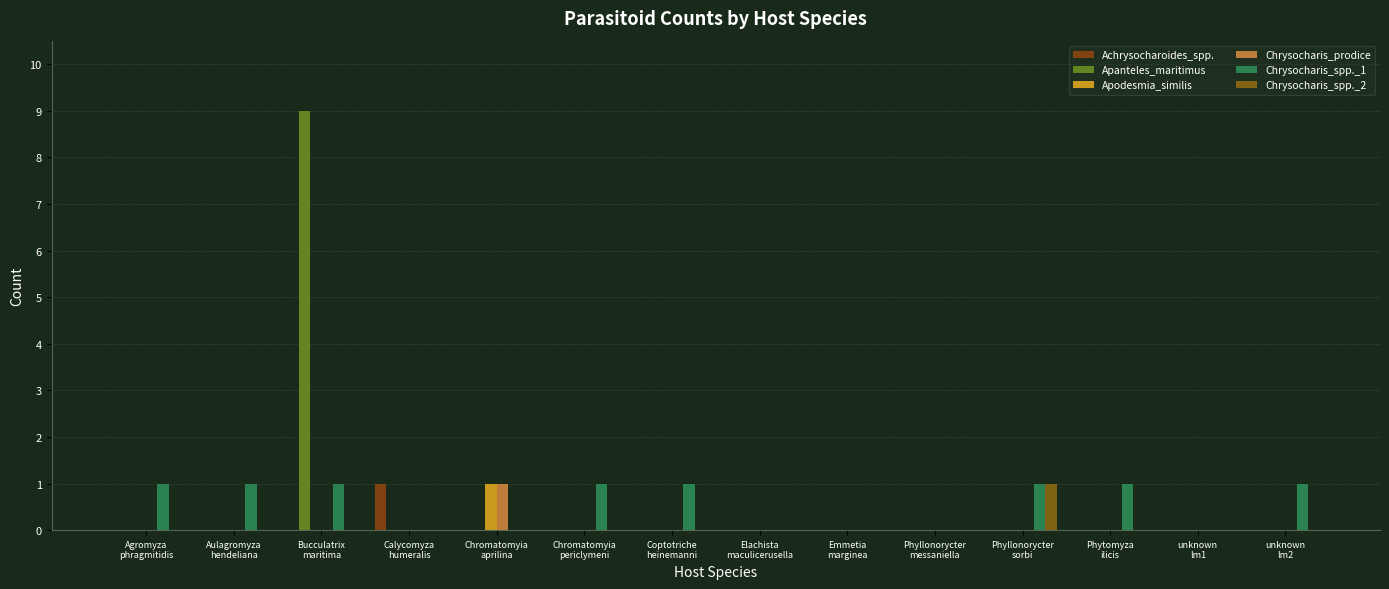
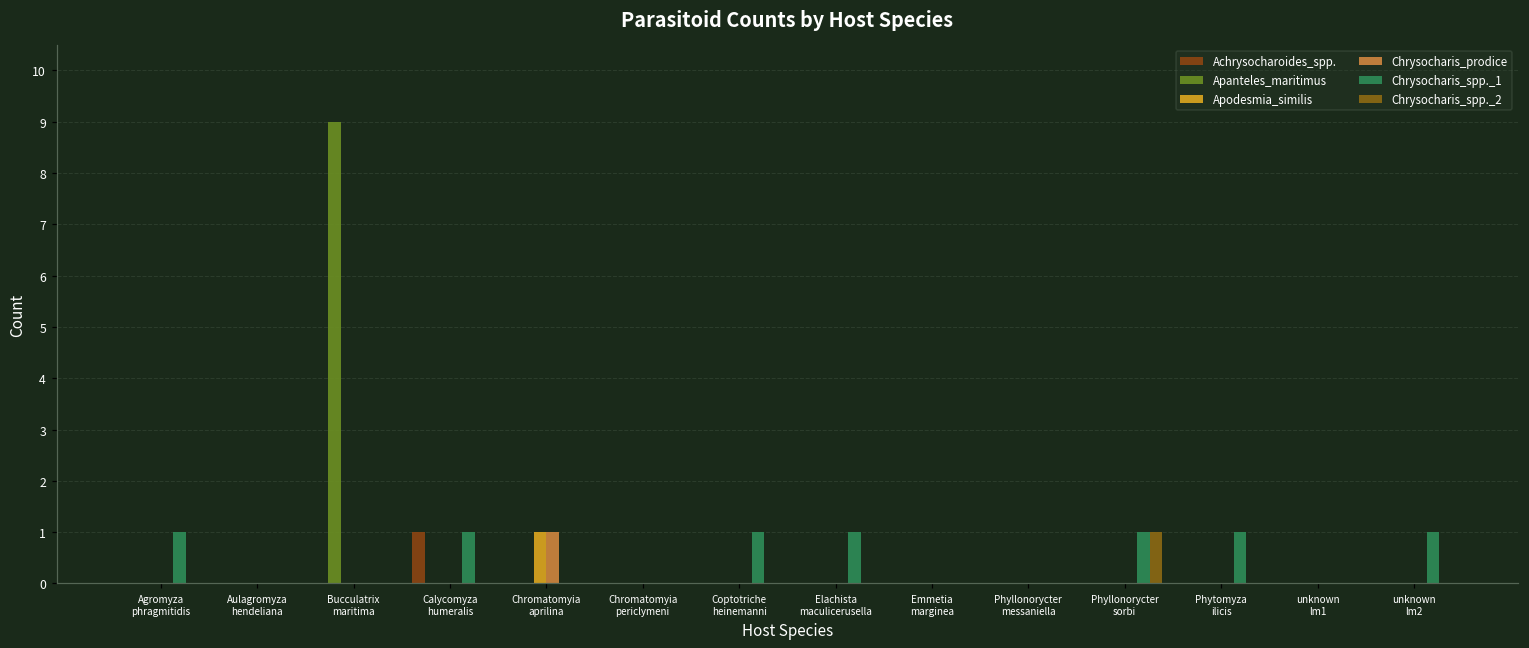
Chrysocharis_spp._1, Aulagromyza hendeliana: 1 -> 0
Chrysocharis_spp._1, Bucculatrix maritima: 1 -> 0
Chrysocharis_spp._1, Calycomyza humeralis: 0 -> 1
Chrysocharis_spp._1, Chromatomyia periclymeni: 1 -> 0
Chrysocharis_spp._1, Elachista maculicerusella: 0 -> 1
